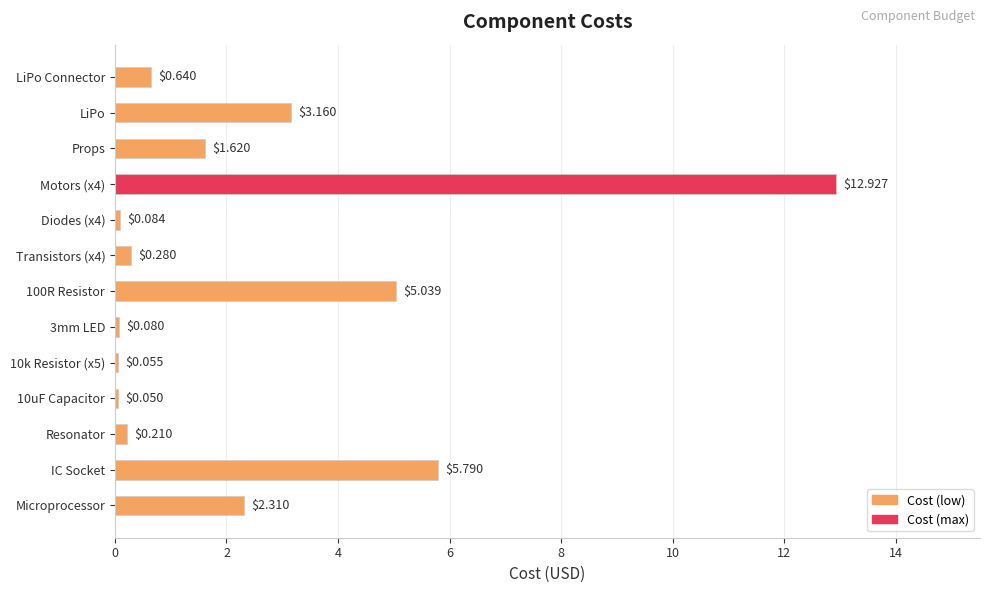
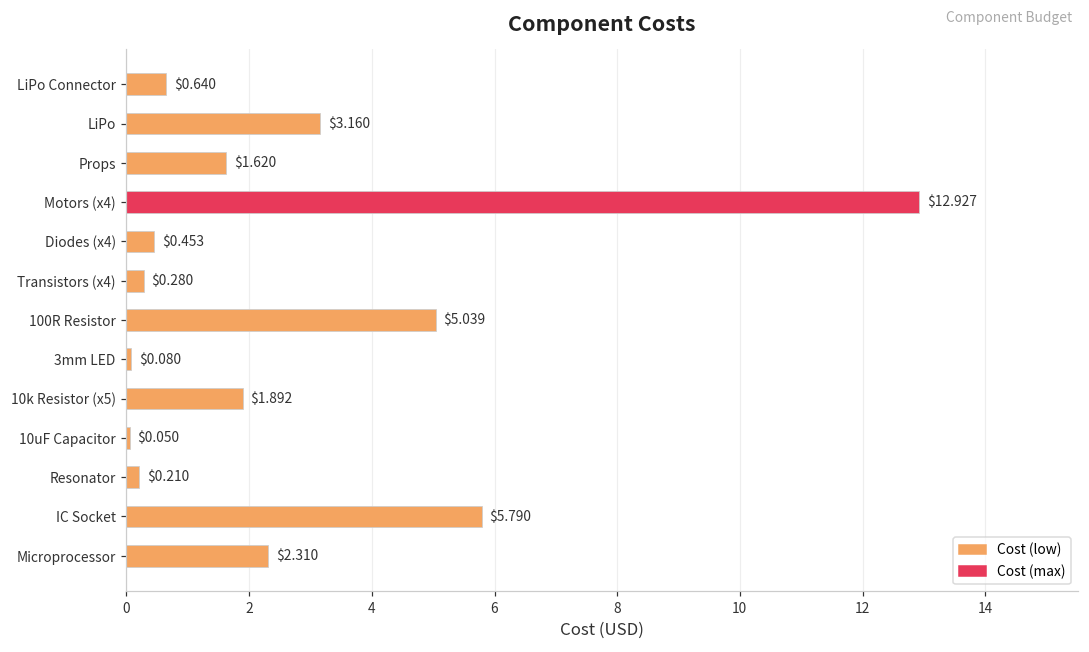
Diodes (x4): $0.084 -> $0.453
10k Resistor (x5): $0.055 -> $1.892
